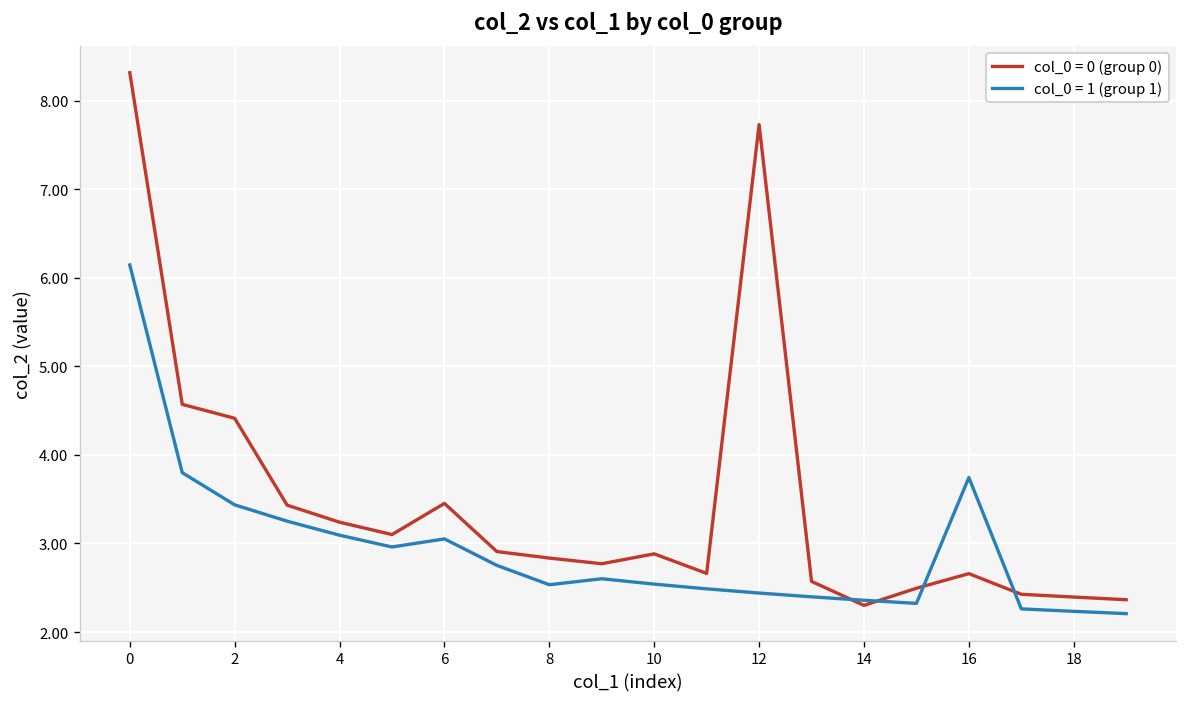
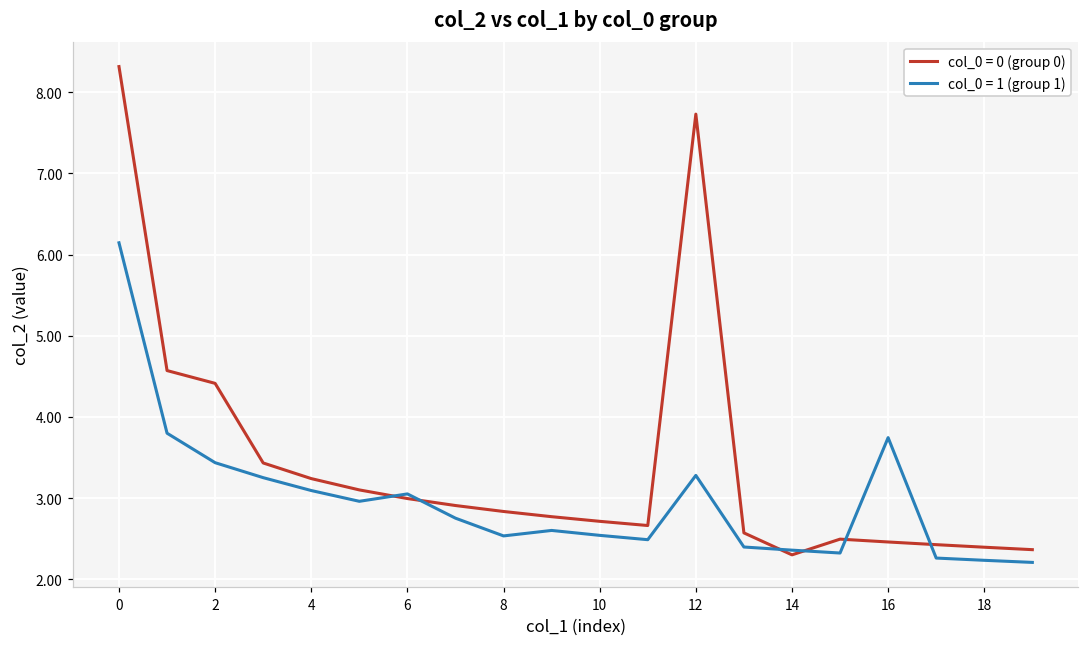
col_0 = 0 (group 0), 6: 3.5 -> 3.0
col_0 = 0 (group 0), 10: 2.9 -> 2.7
col_0 = 1 (group 1), 12: 2.4 -> 3.3
col_0 = 0 (group 0), 16: 2.7 -> 2.5
